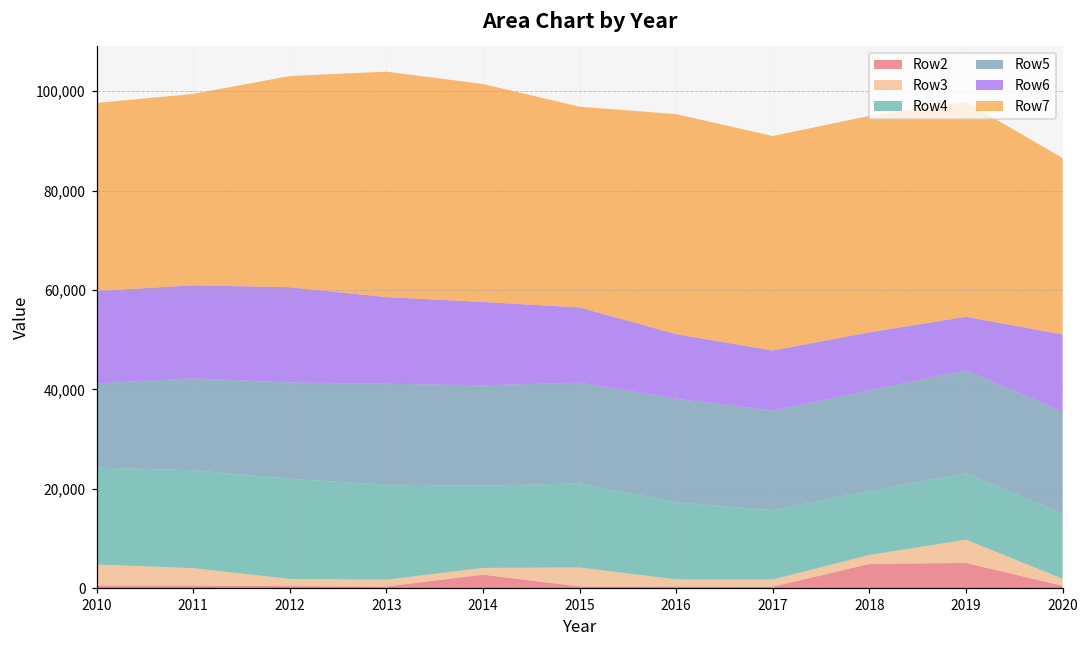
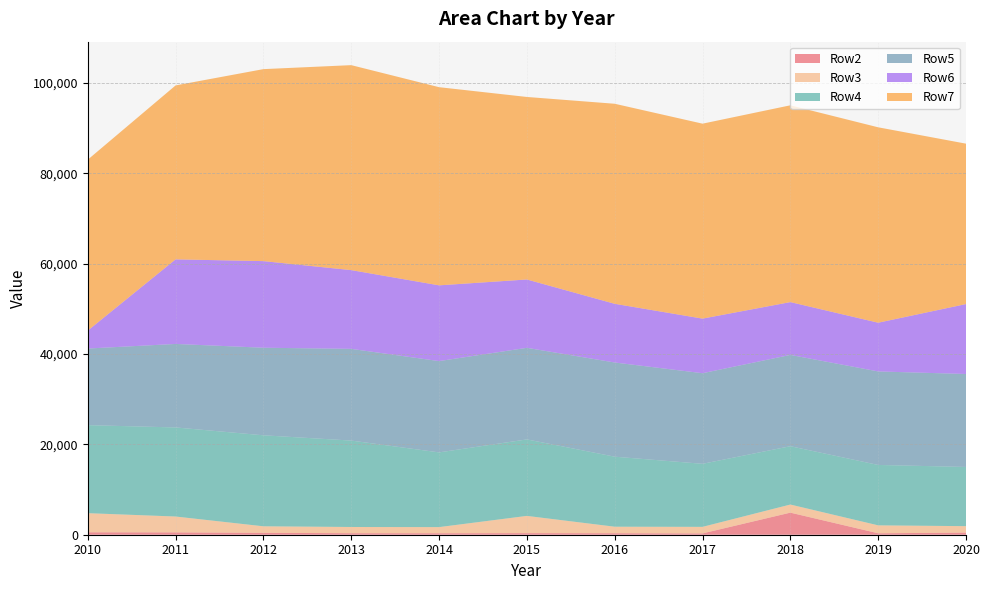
Row6, 2010: 19,000 -> 4,000
Row2, 2014: 3,000 -> 0
Row2, 2019: 5,000 -> 0
Row3, 2019: 5,000 -> 2,000
